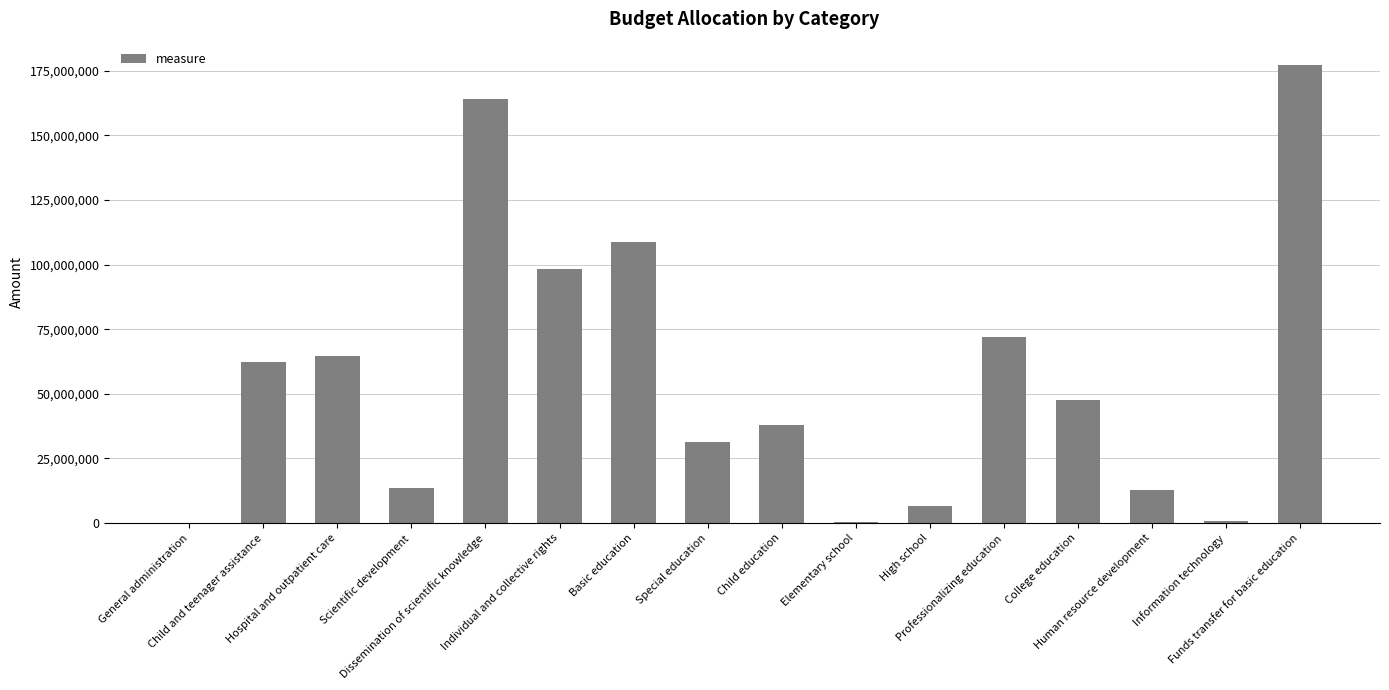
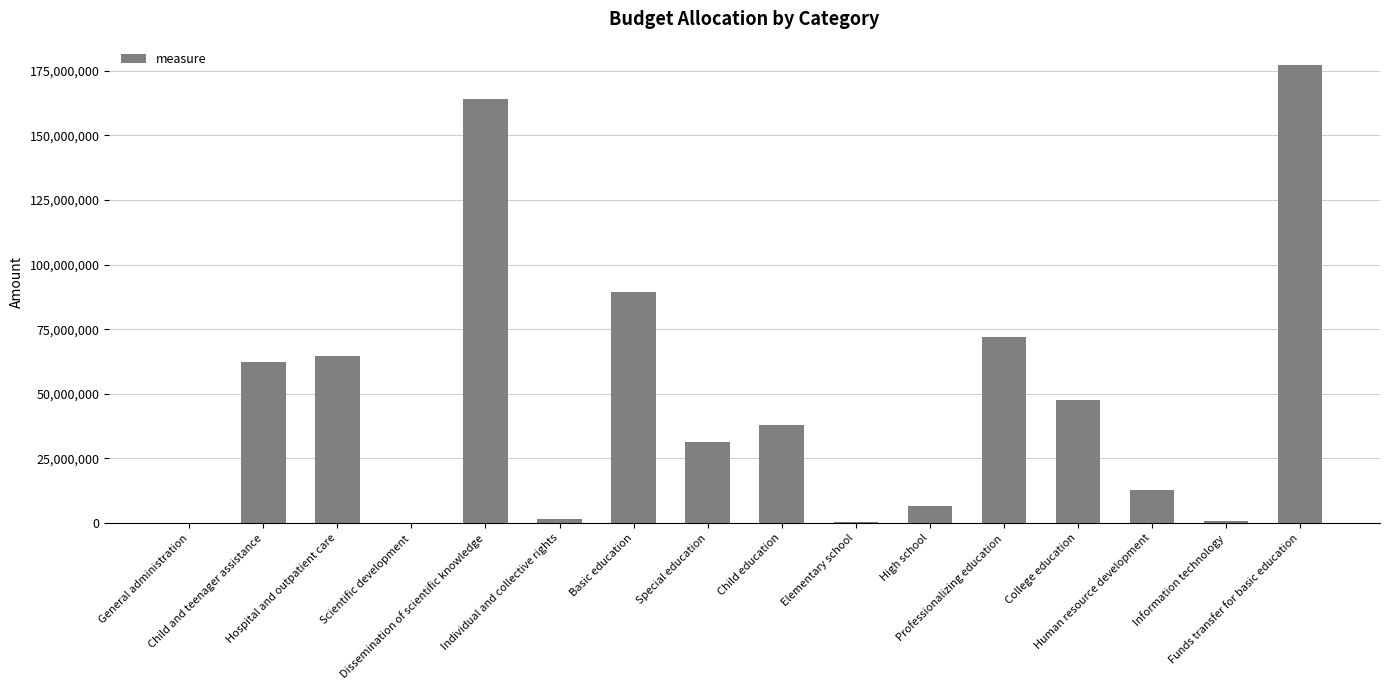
Scientific development: 13,000,000 -> 0
Individual and collective rights: 98,000,000 -> 1,000,000
Basic education: 109,000,000 -> 89,000,000
